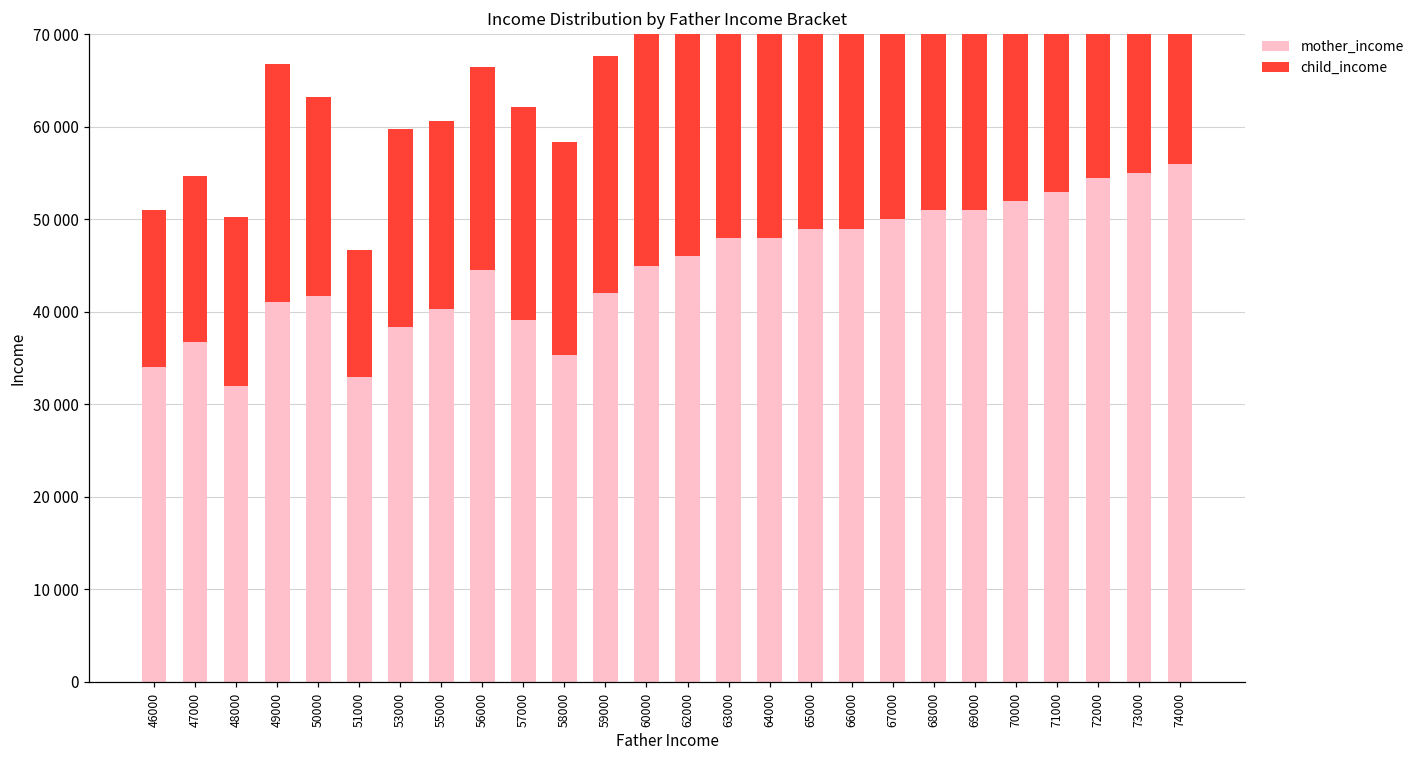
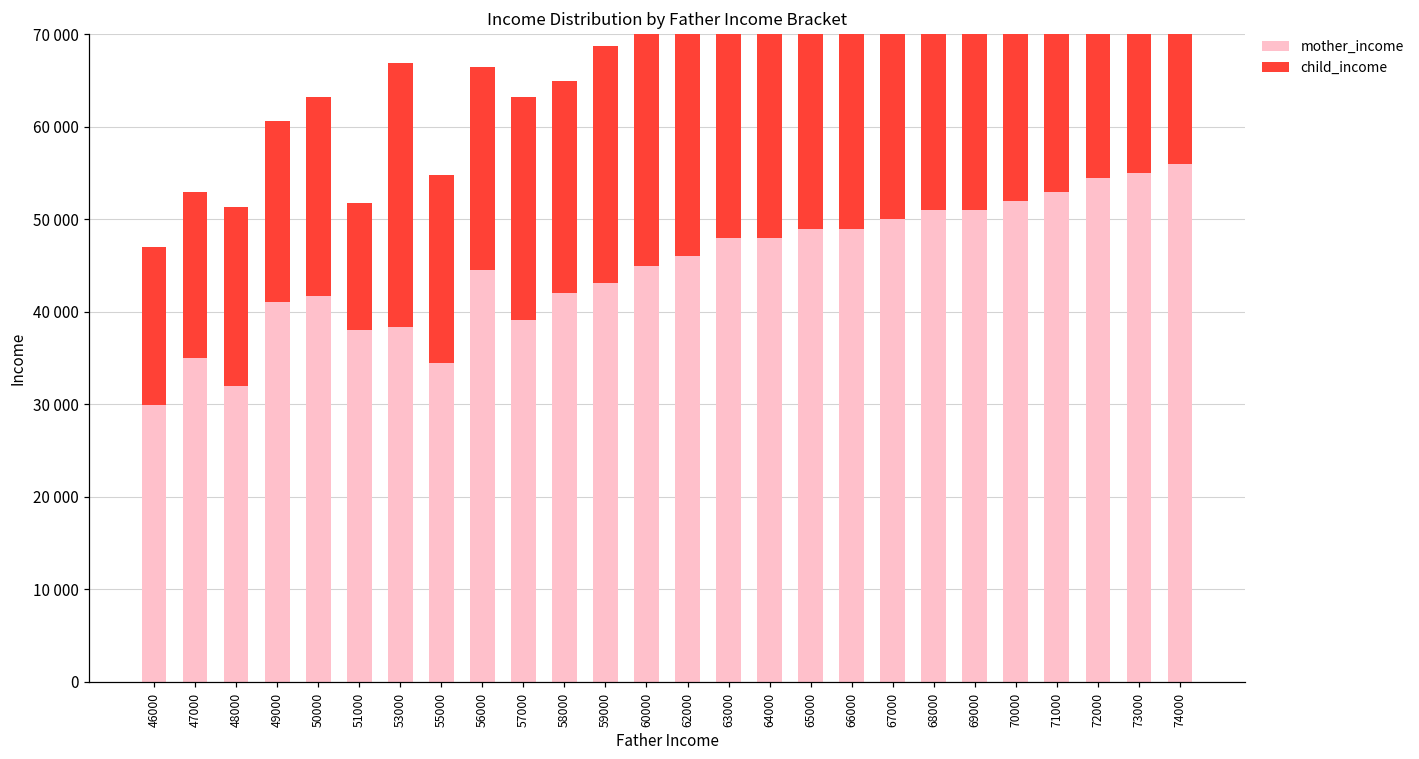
mother_income, 46000: 34000 -> 30000
mother_income, 47000: 37000 -> 35000
child_income, 48000: 18000 -> 19000
child_income, 49000: 26000 -> 20000
mother_income, 51000: 33000 -> 38000
child_income, 53000: 22000 -> 29000
mother_income, 55000: 40000 -> 34000
child_income, 57000: 23000 -> 24000
mother_income, 58000: 35000 -> 42000
mother_income, 59000: 42000 -> 43000
